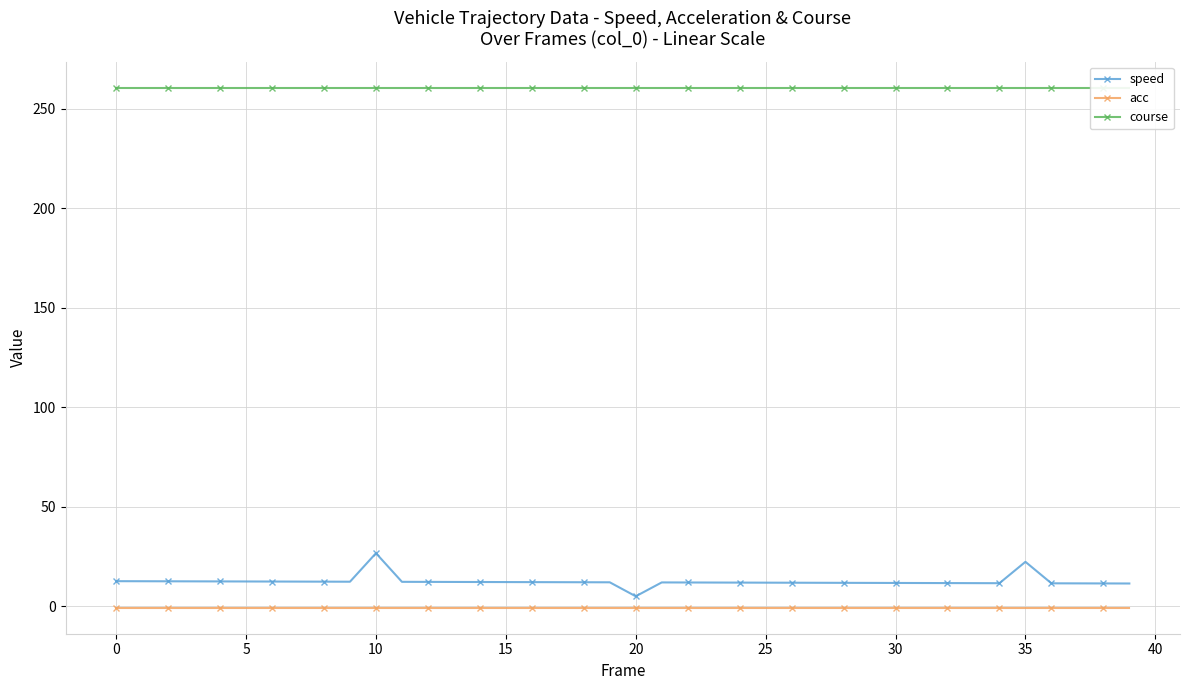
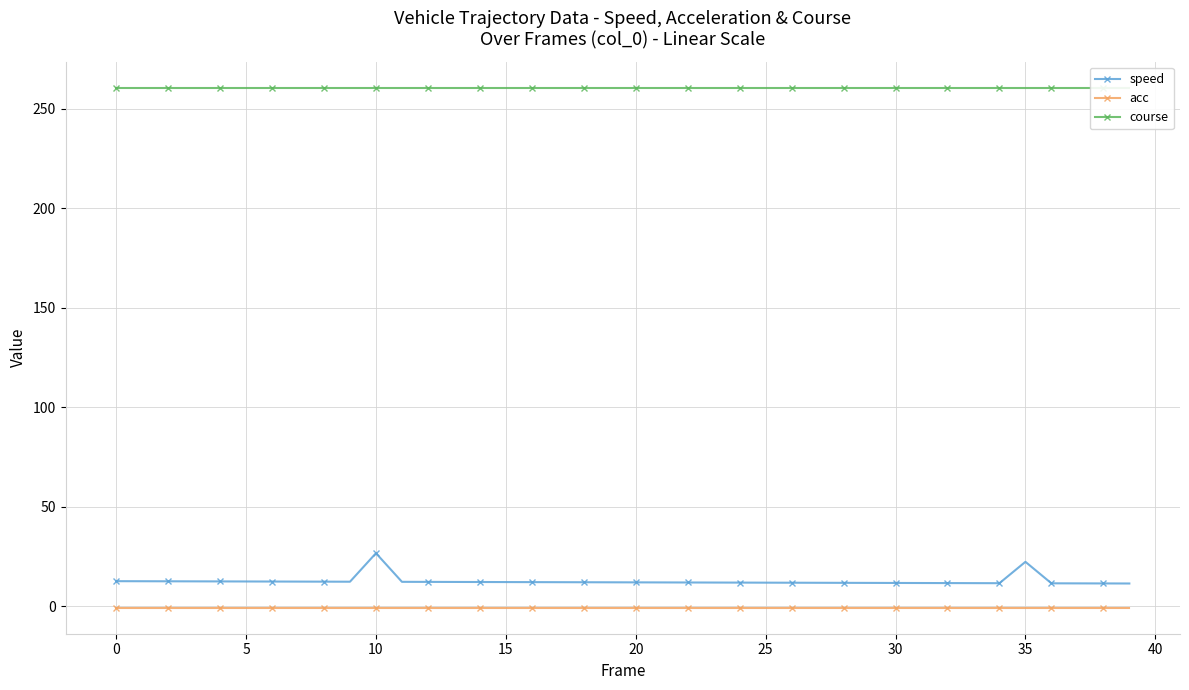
speed, 20: 5 -> 12
